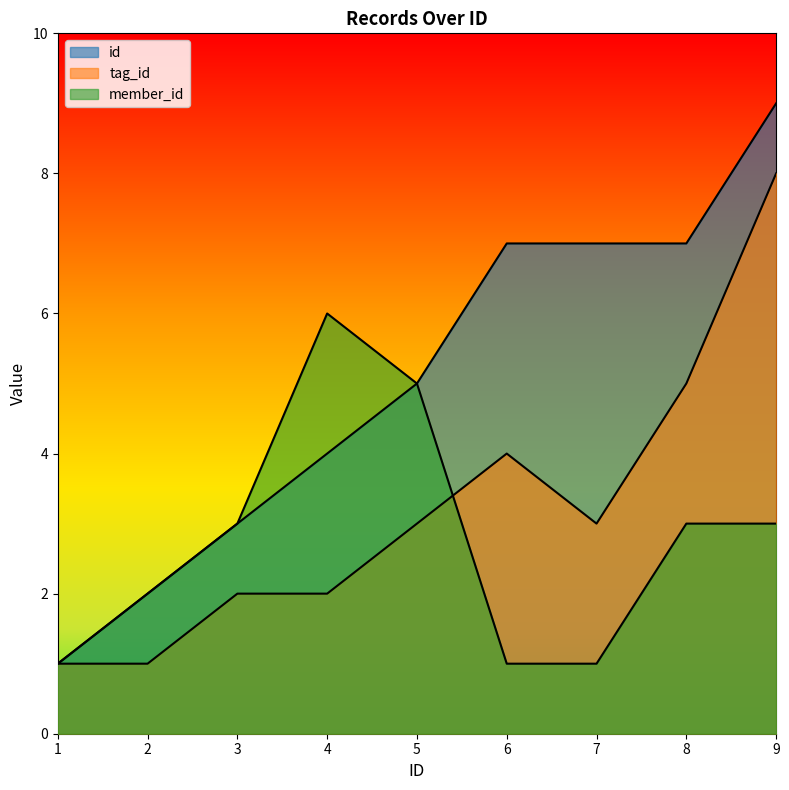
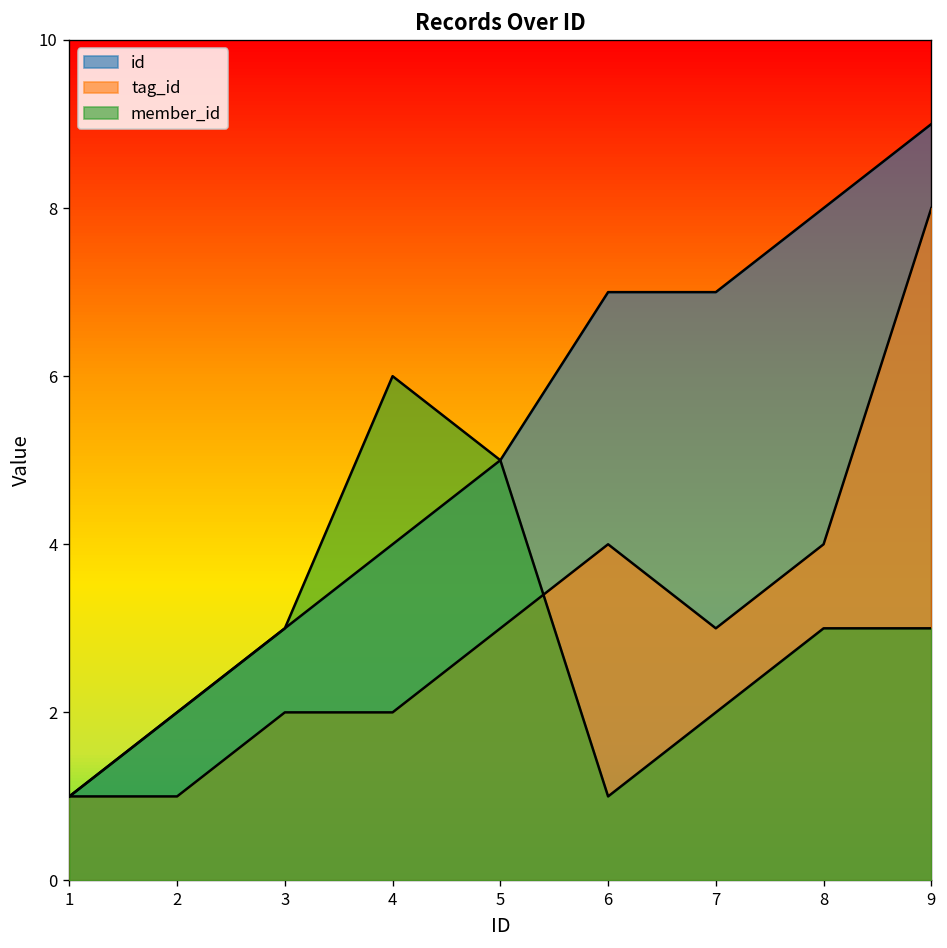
member_id, 7: 1 -> 2
id, 8: 7 -> 8
tag_id, 8: 5 -> 4
